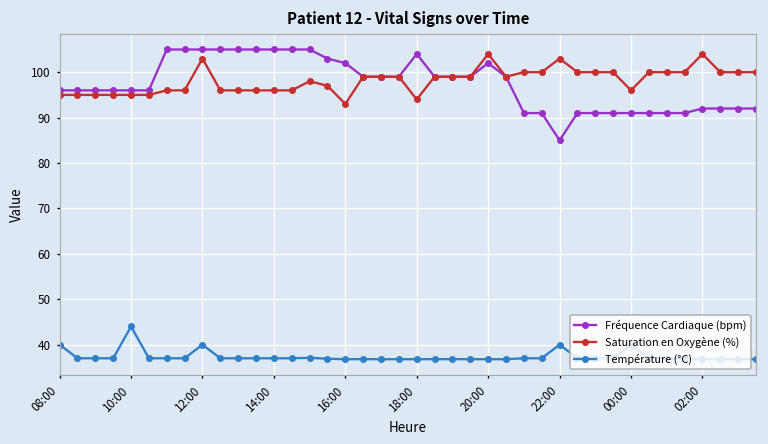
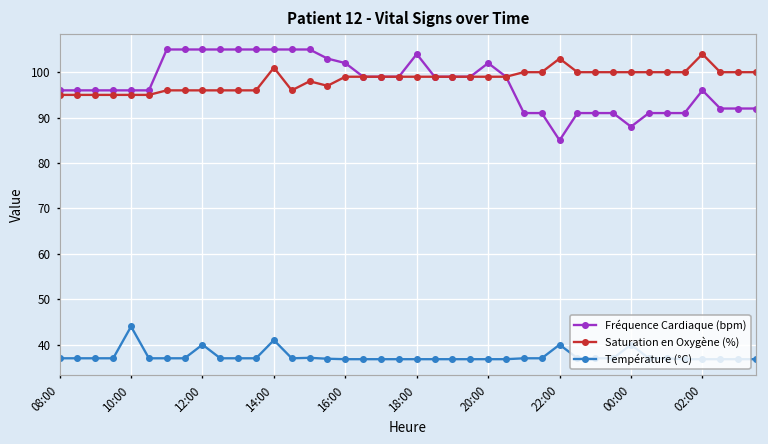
Température (°C), 08:00: 40 -> 37
Saturation en Oxygène (%), 12:00: 103 -> 96
Saturation en Oxygène (%), 14:00: 96 -> 101
Température (°C), 14:00: 37 -> 41
Saturation en Oxygène (%), 16:00: 93 -> 99
Saturation en Oxygène (%), 18:00: 94 -> 99
Saturation en Oxygène (%), 20:00: 104 -> 99
Fréquence Cardiaque (bpm), 00:00: 91 -> 88
Saturation en Oxygène (%), 00:00: 96 -> 100
Fréquence Cardiaque (bpm), 02:00: 92 -> 96
